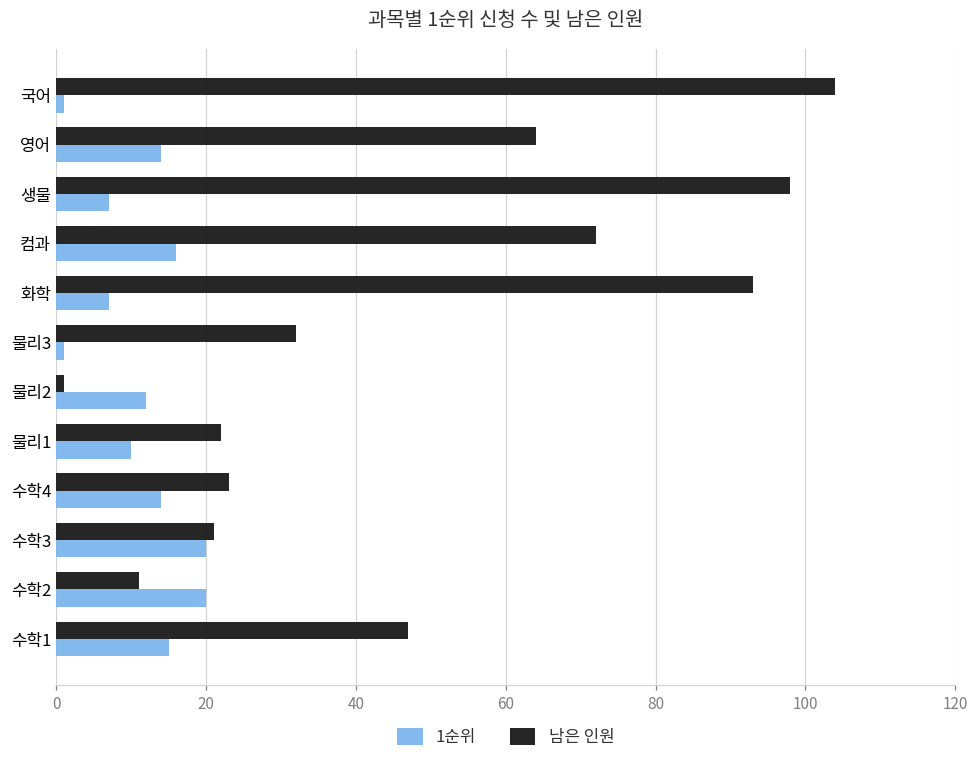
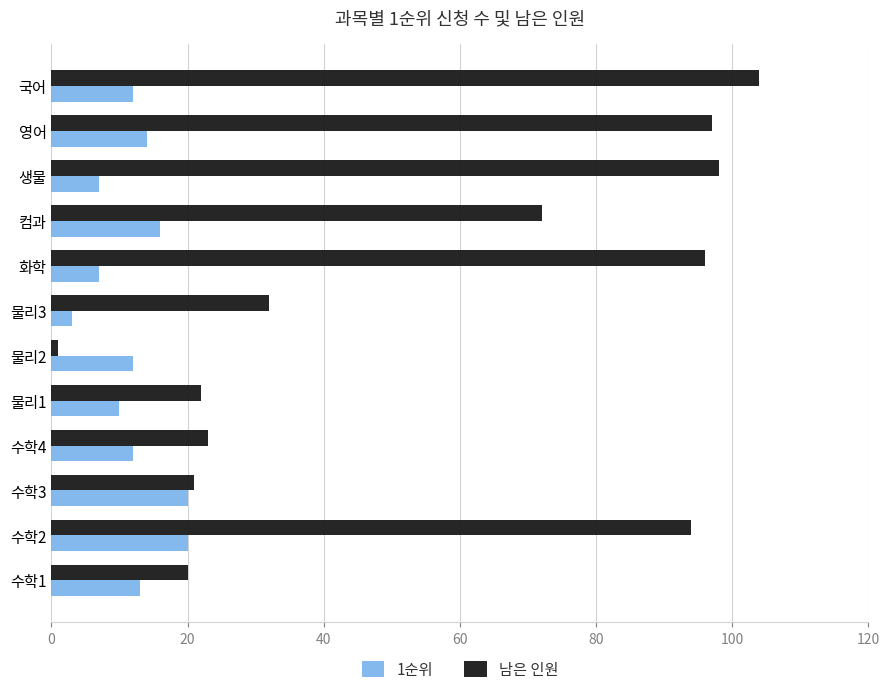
1순위, 국어: 1 -> 12
남은 인원, 영어: 64 -> 97
남은 인원, 화학: 93 -> 96
1순위, 물리3: 1 -> 3
1순위, 수학4: 14 -> 12
남은 인원, 수학2: 11 -> 94
남은 인원, 수학1: 47 -> 20
1순위, 수학1: 15 -> 13
